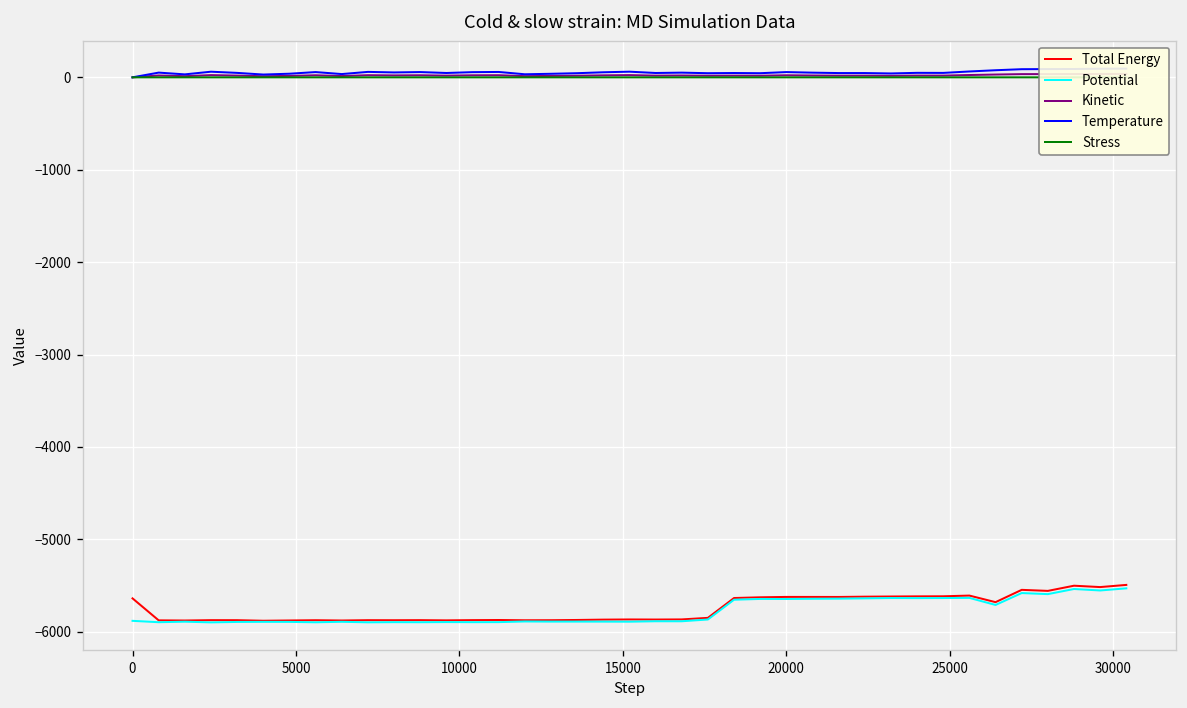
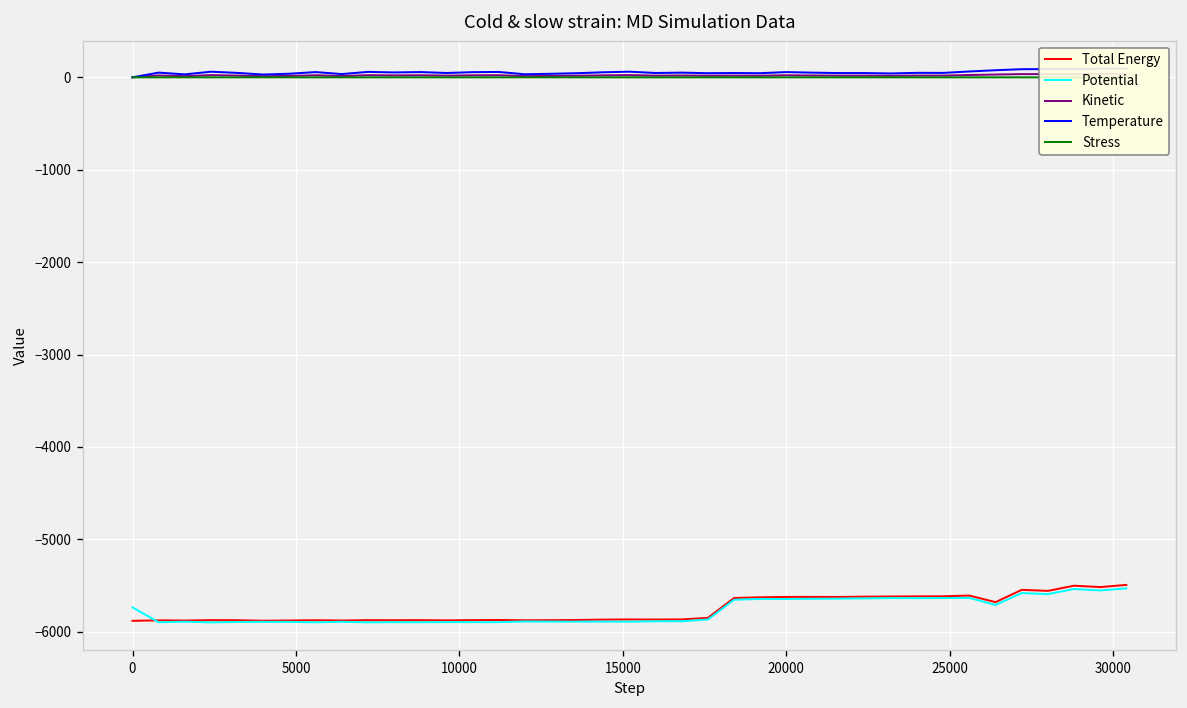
Total Energy, 0: -5600 -> -5900
Potential, 0: -5900 -> -5700
